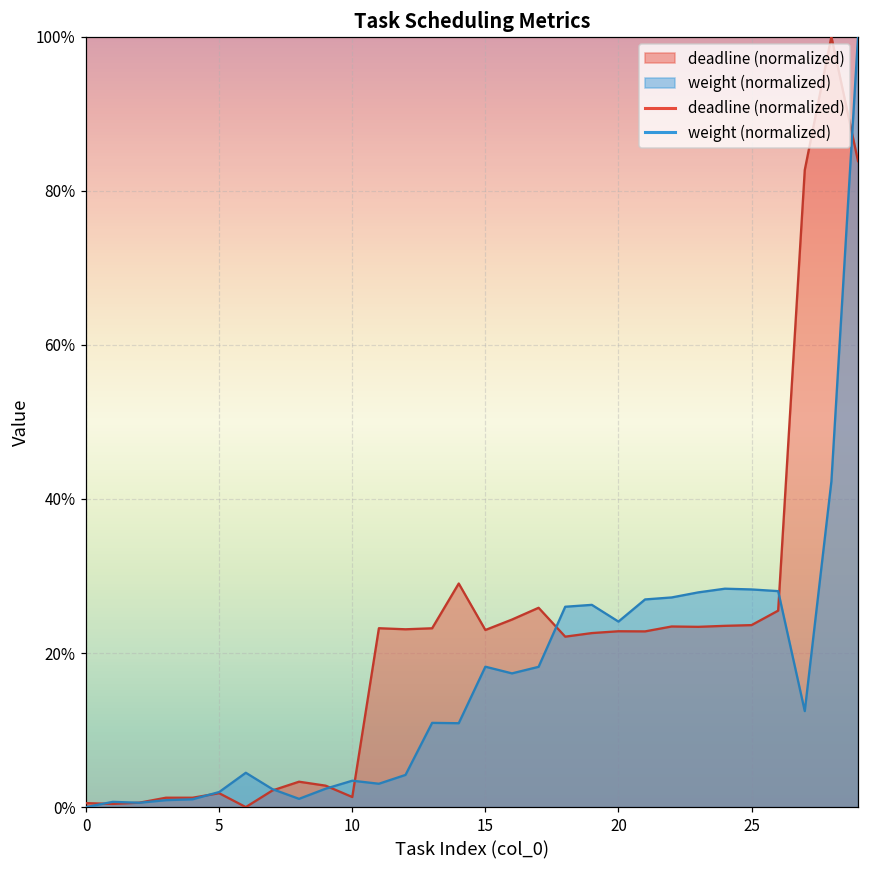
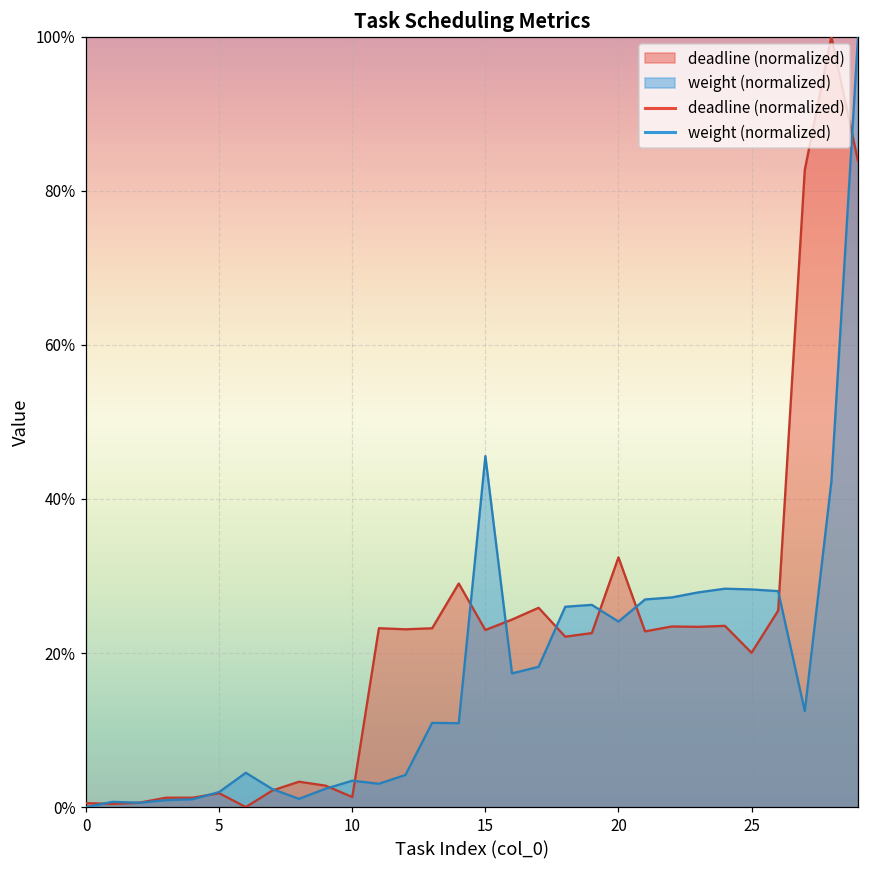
weight (normalized), 15: 18% -> 46%
deadline (normalized), 20: 23% -> 32%
deadline (normalized), 25: 24% -> 20%
